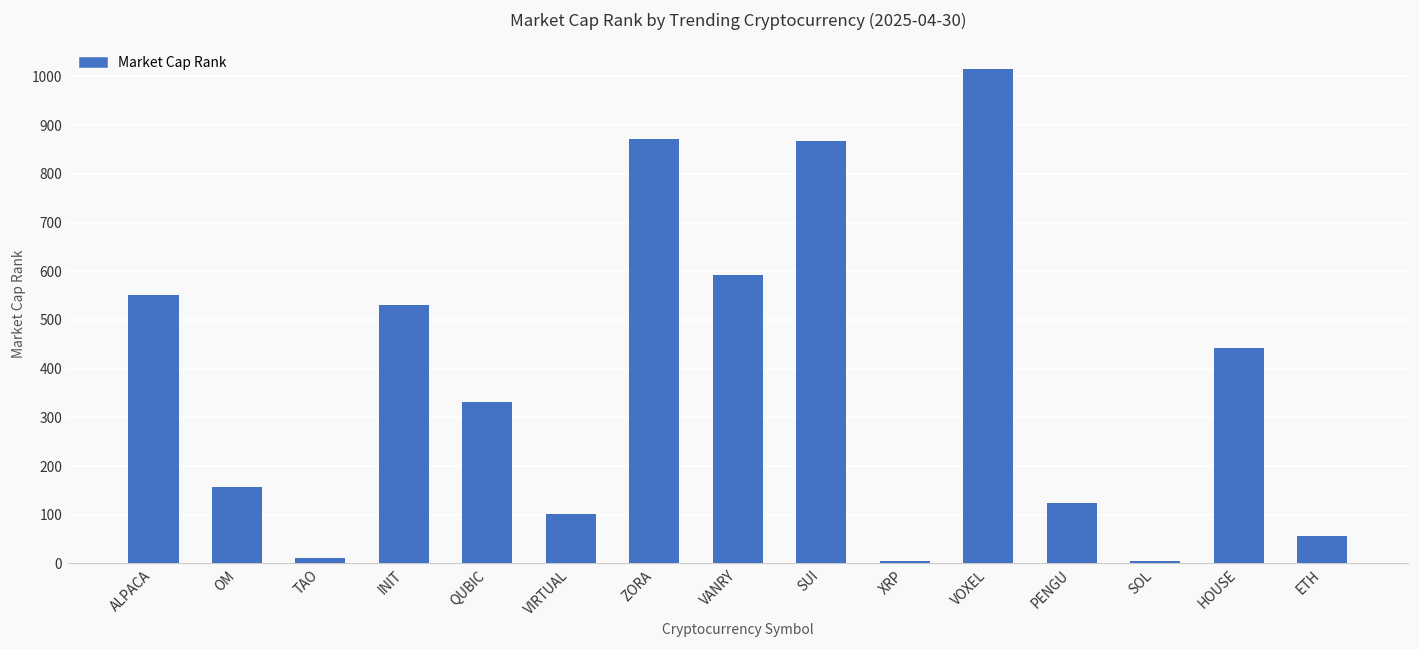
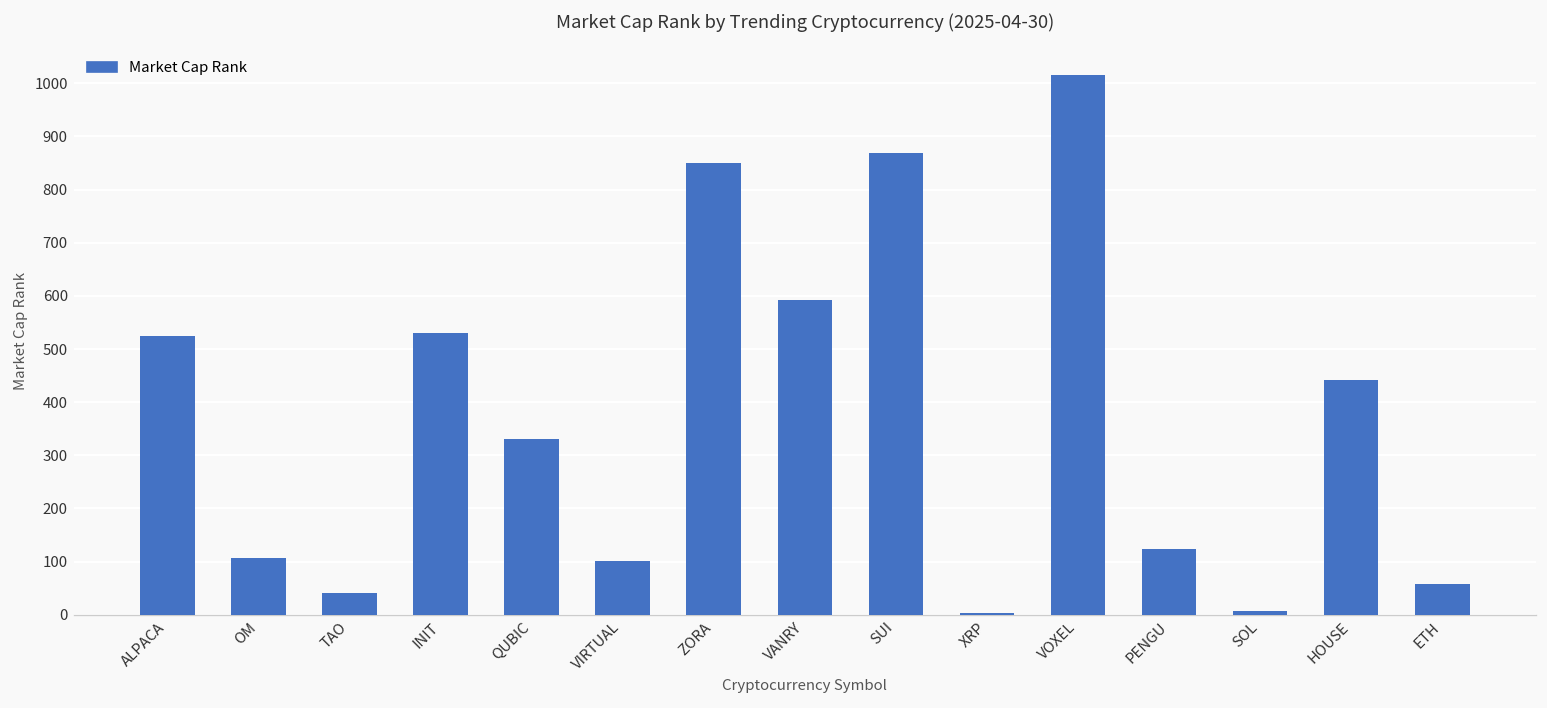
ALPACA: 550 -> 520
OM: 160 -> 110
TAO: 10 -> 40
ZORA: 870 -> 850
